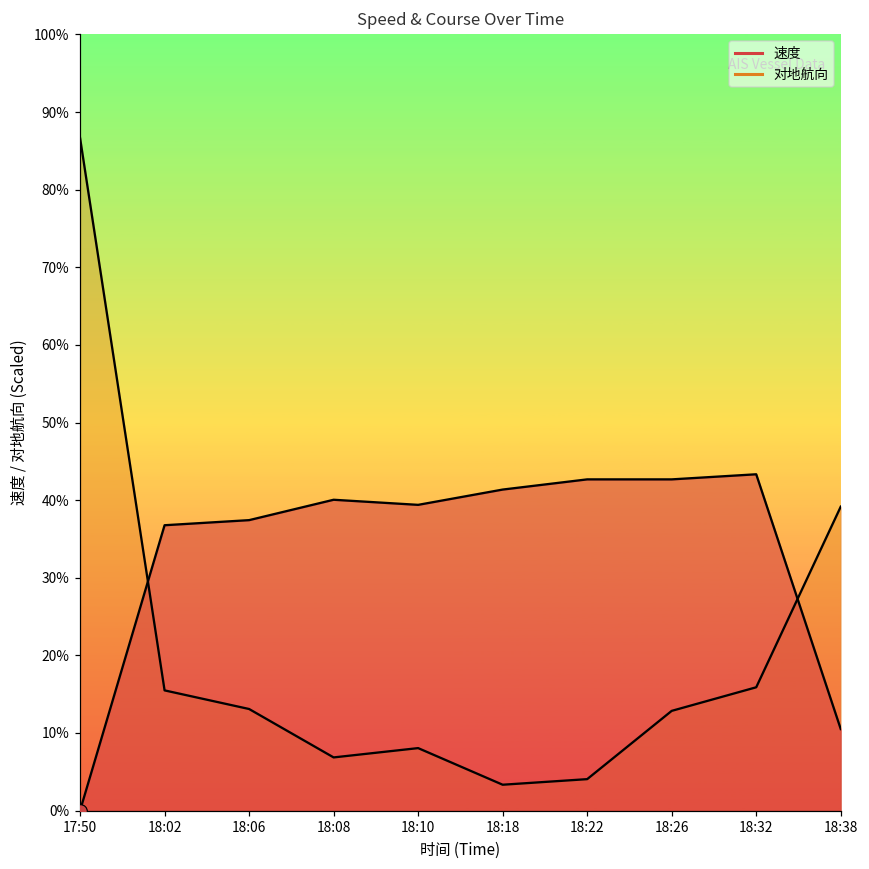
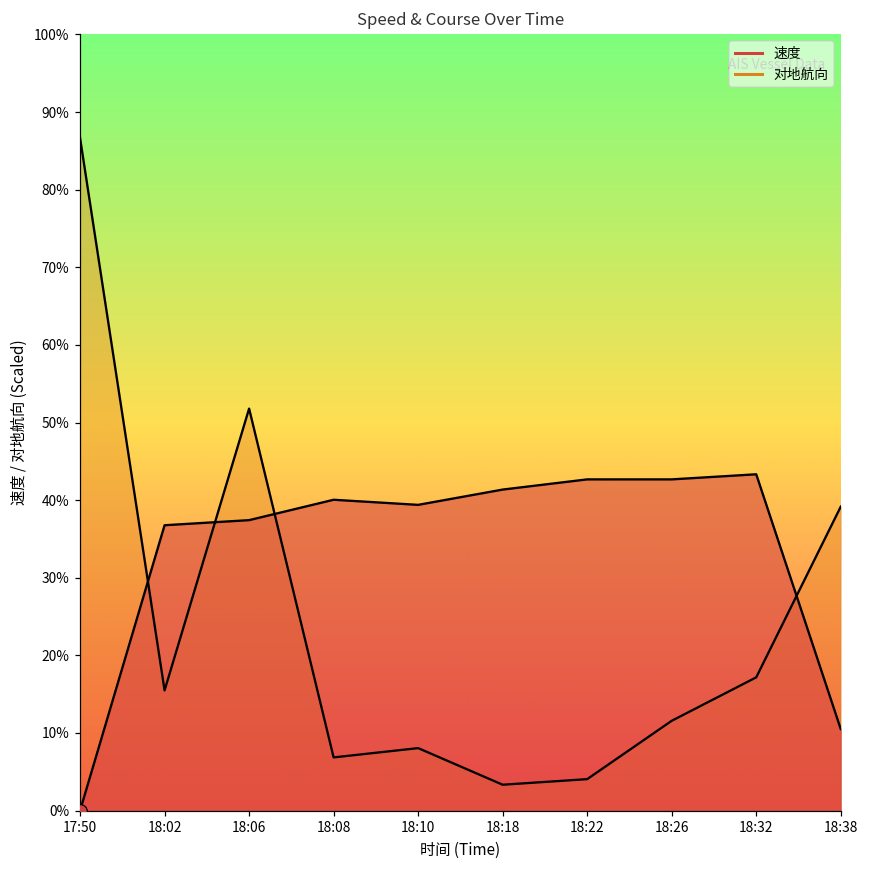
对地航向, 18:06: 13% -> 52%
对地航向, 18:26: 13% -> 12%
对地航向, 18:32: 16% -> 17%
